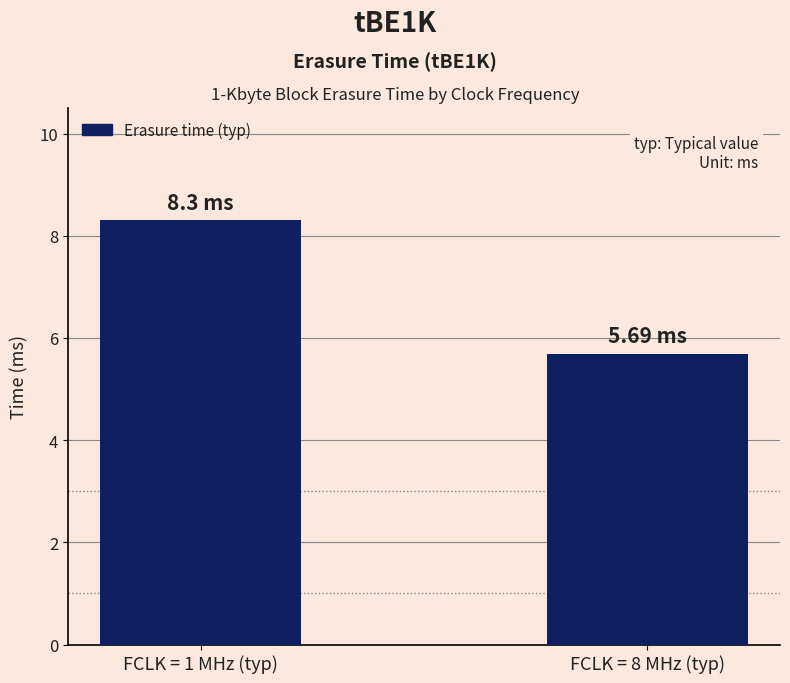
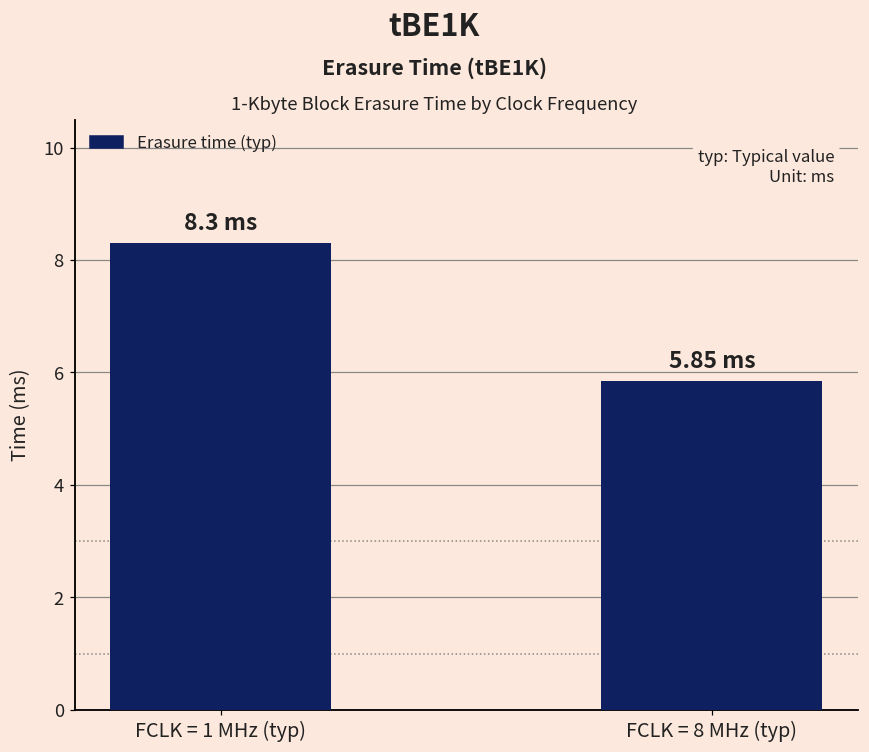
FCLK = 8 MHz (typ): 5.69 -> 5.85
